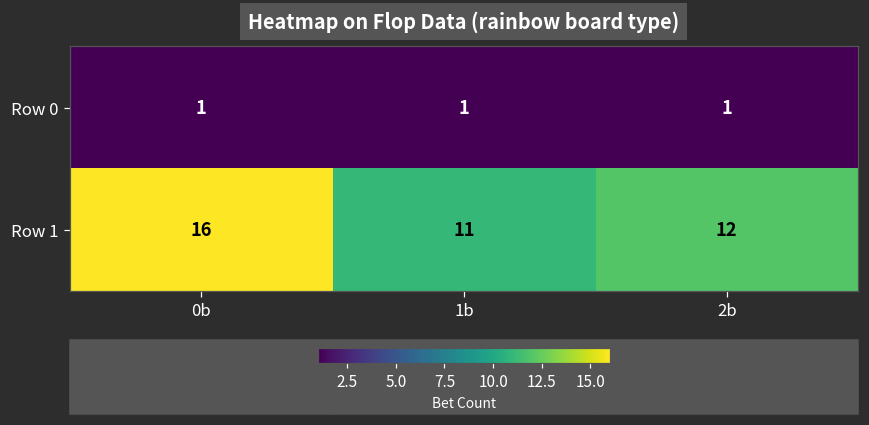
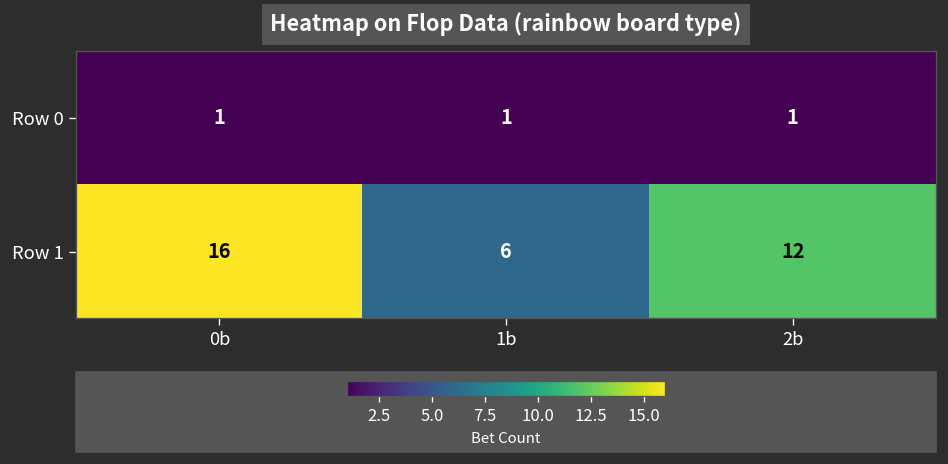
Row 1, 1b: 11 -> 6
